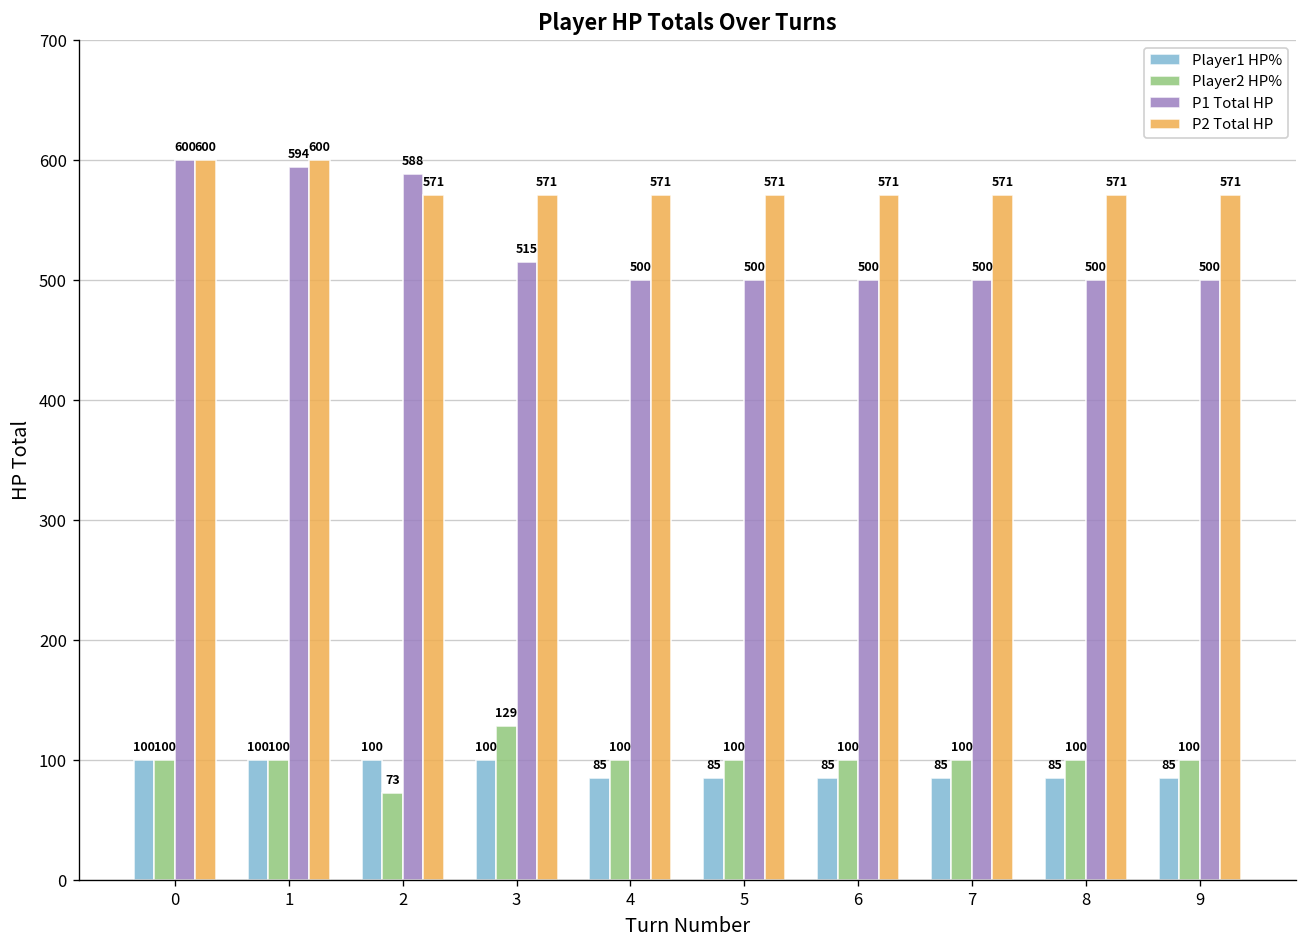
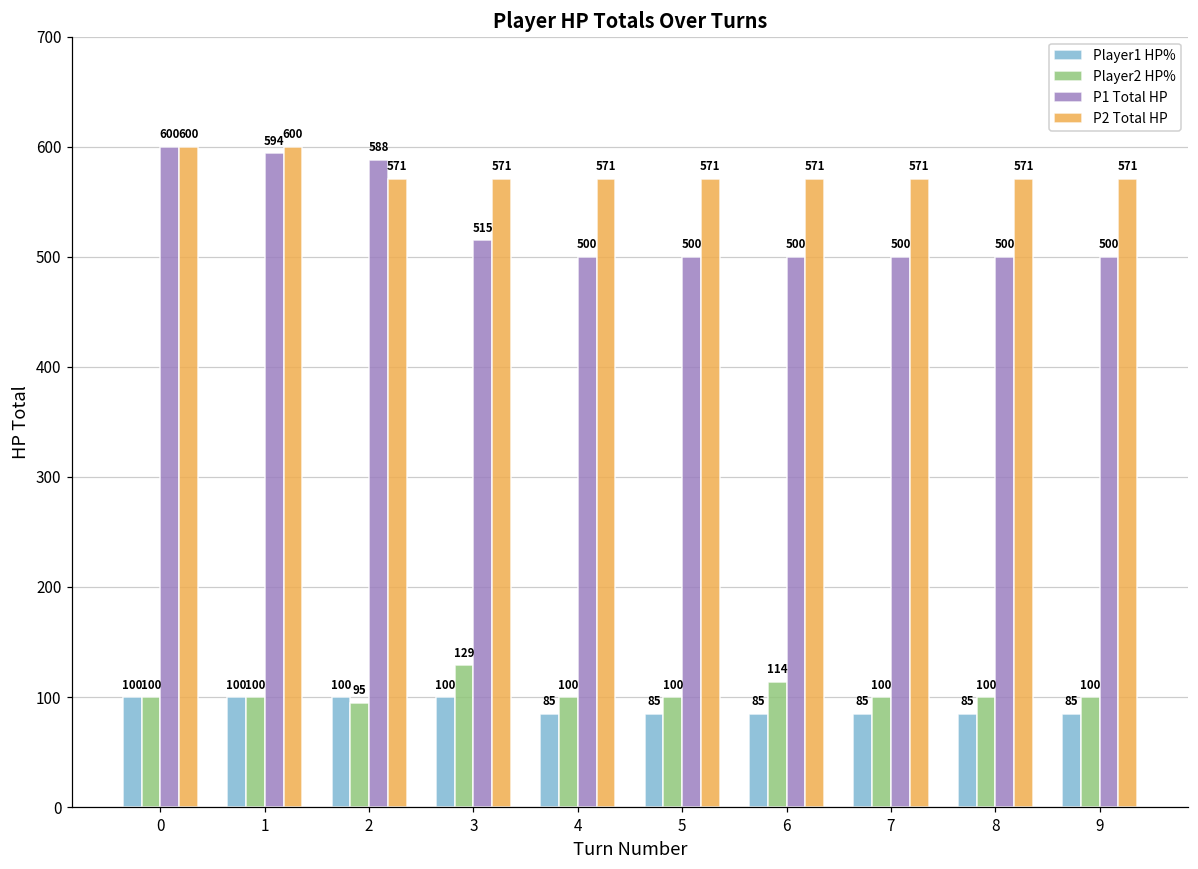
Player2 HP%, 2: 73 -> 95
Player2 HP%, 6: 100 -> 114
